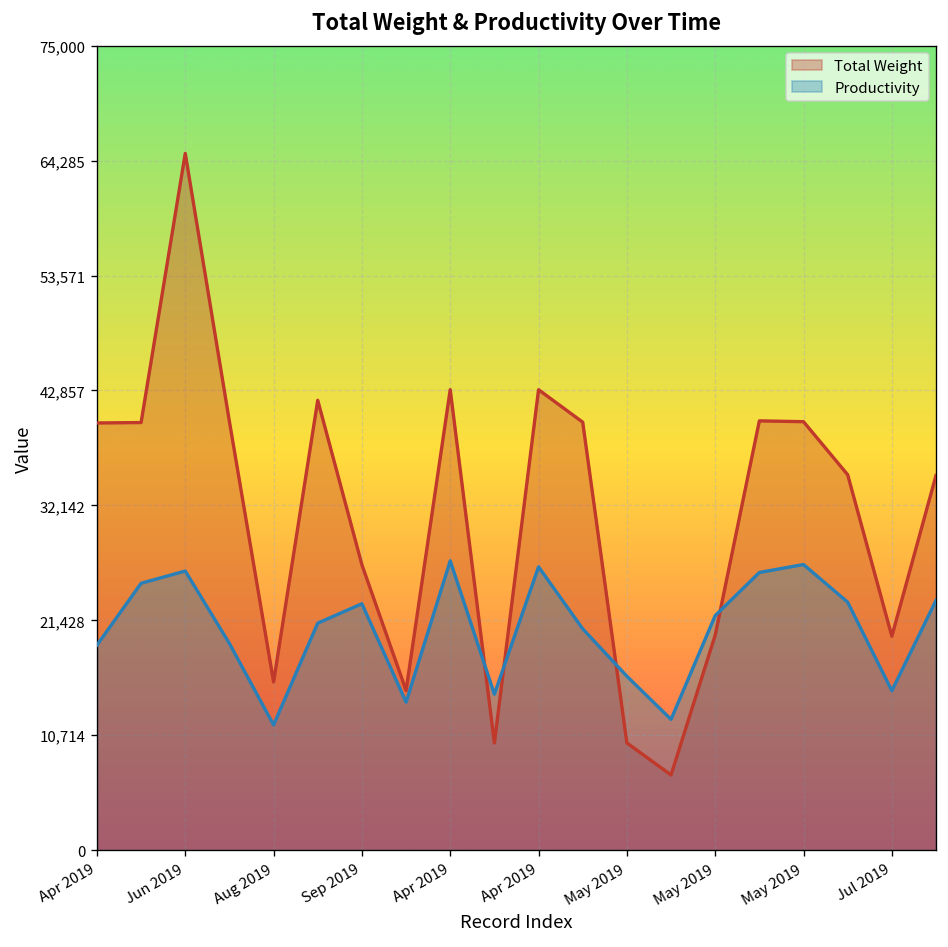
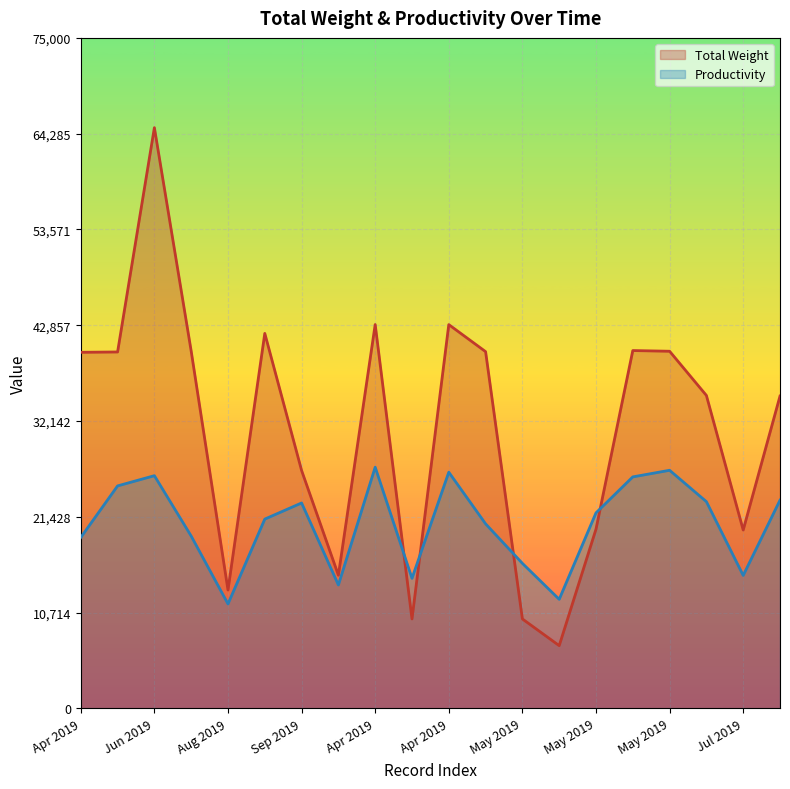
Total Weight, Aug 2019: 16,000 -> 13,000
